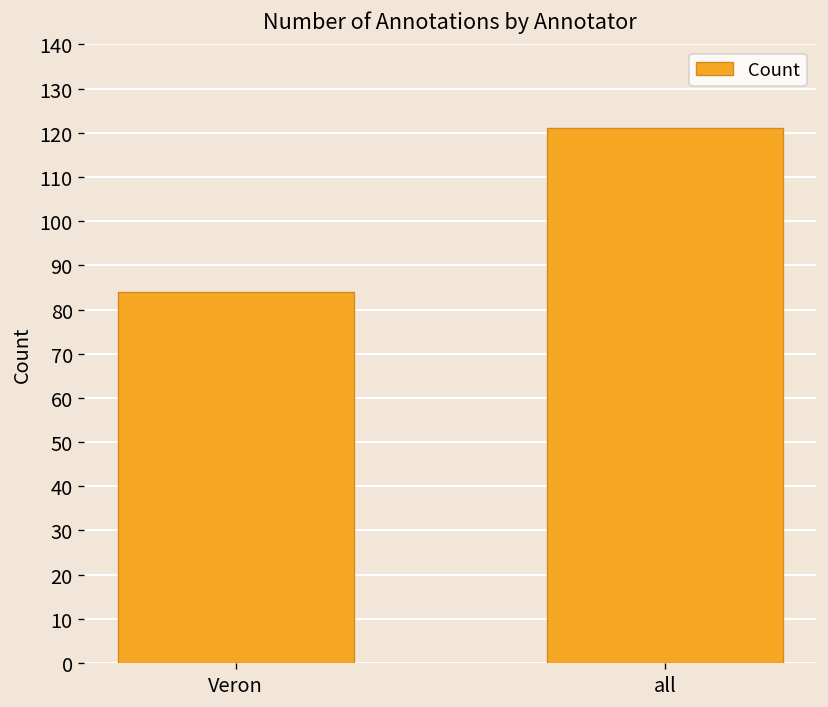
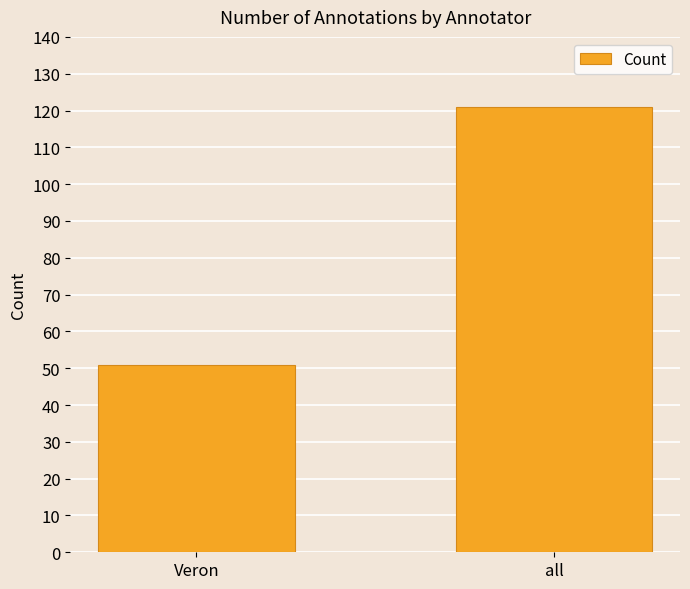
Veron: 84 -> 51
